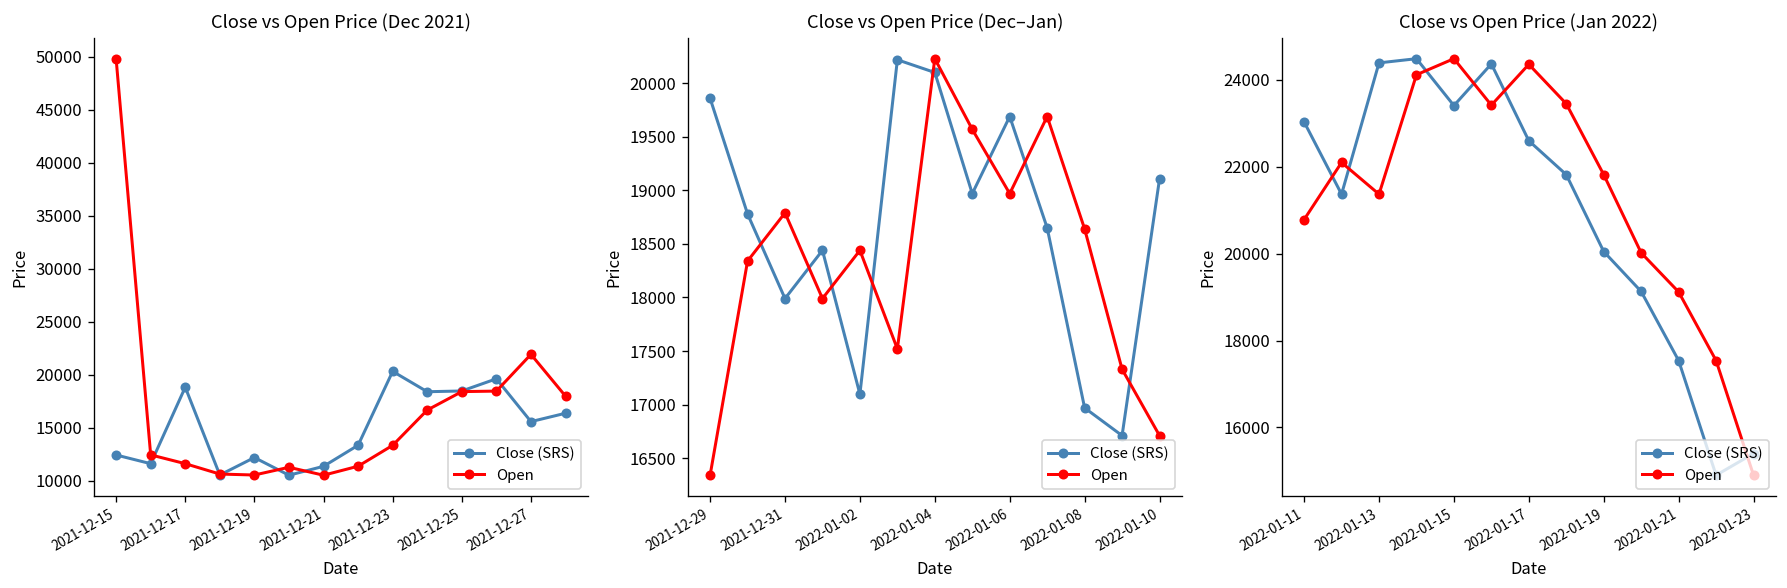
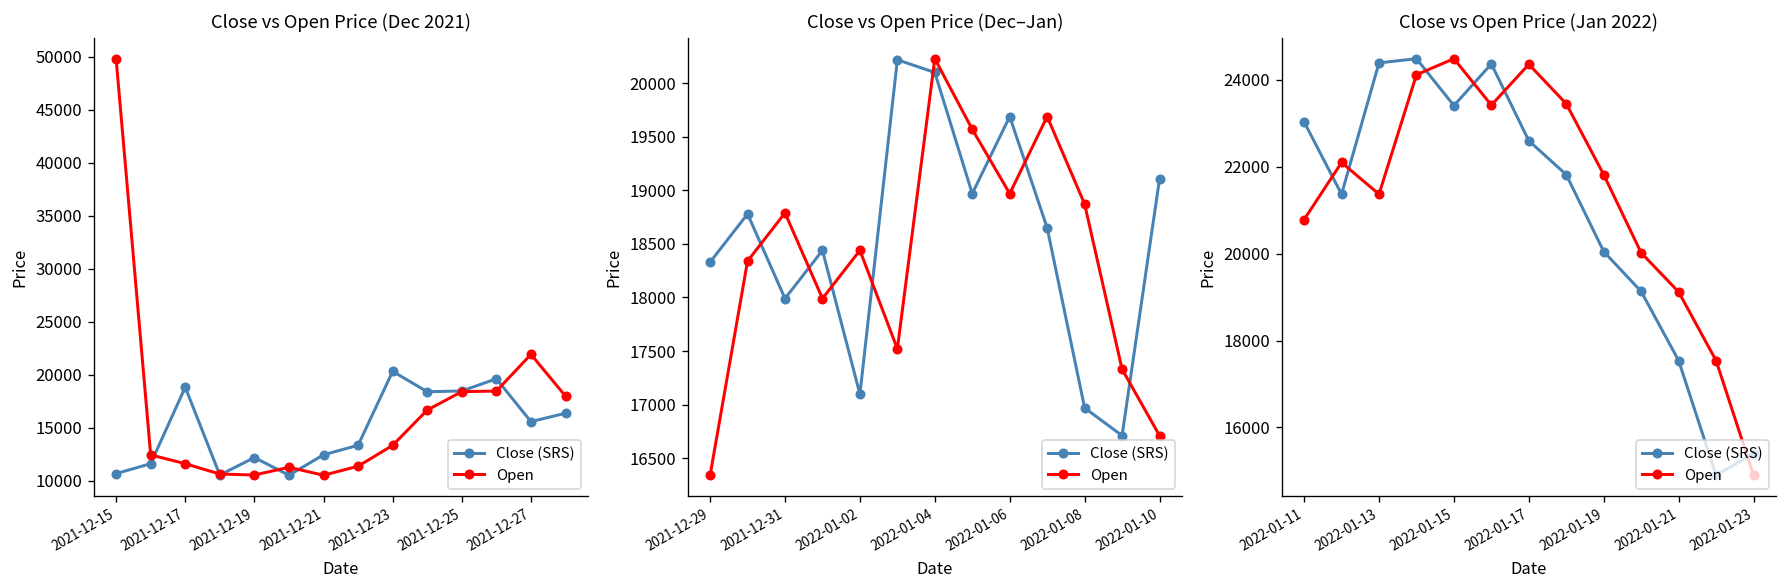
Close vs Open Price (Dec 2021), Close (SRS), 2021-12-15: 12000 -> 11000
Close vs Open Price (Dec 2021), Close (SRS), 2021-12-21: 11000 -> 12000
Close vs Open Price (Dec–Jan), Close (SRS), 2021-12-29: 19900 -> 18300
Close vs Open Price (Dec–Jan), Open, 2022-01-08: 18600 -> 18900
